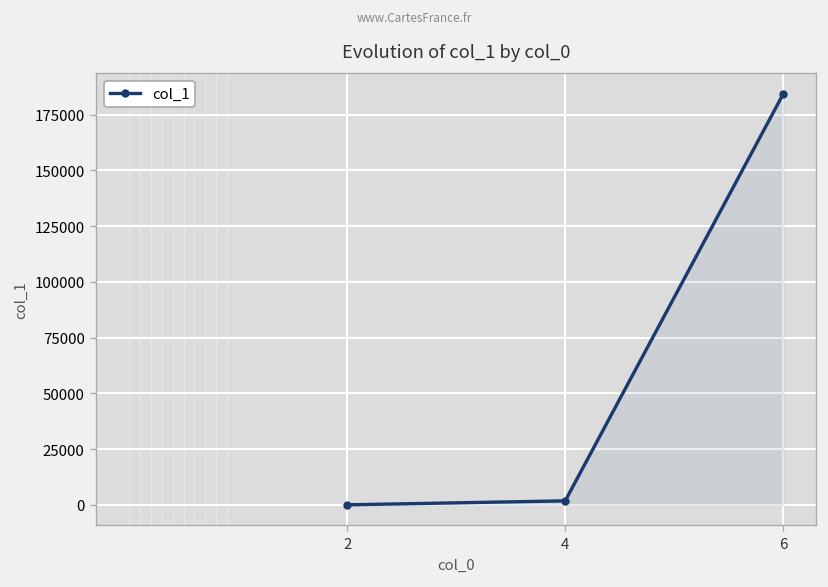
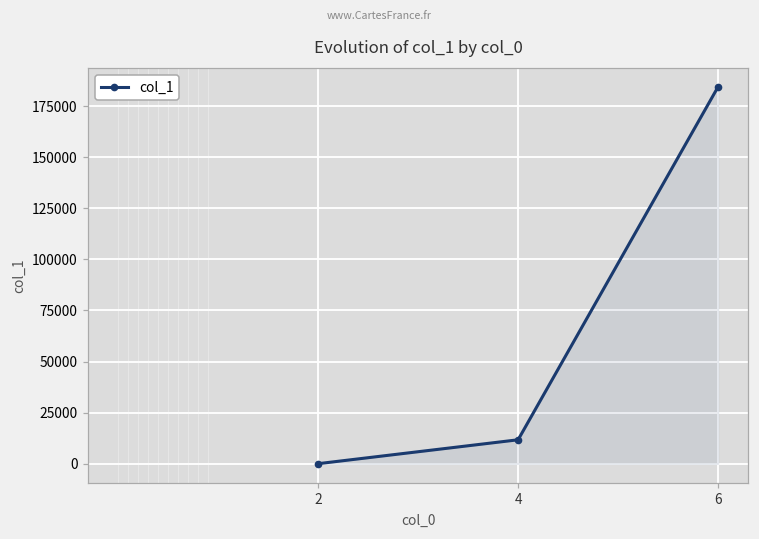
4: 2000 -> 12000
